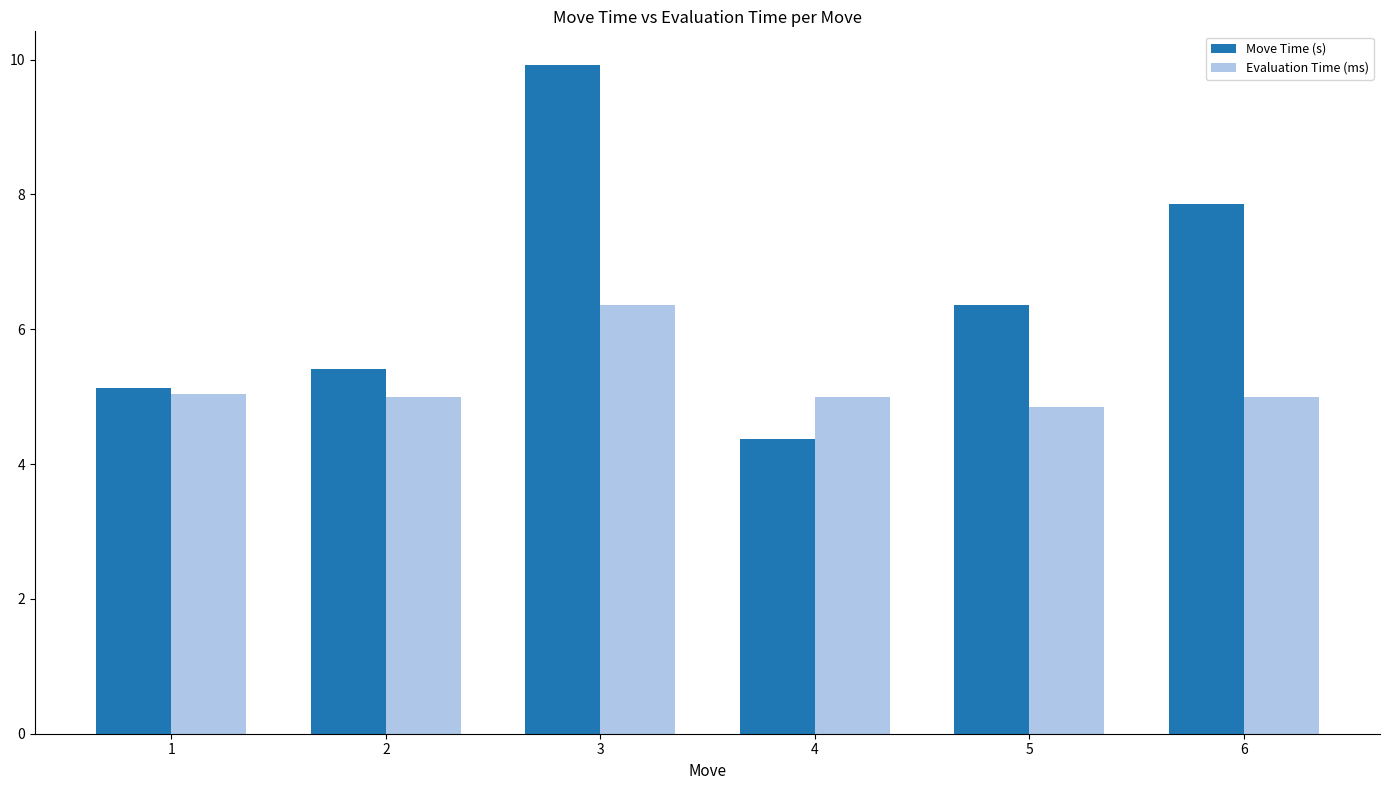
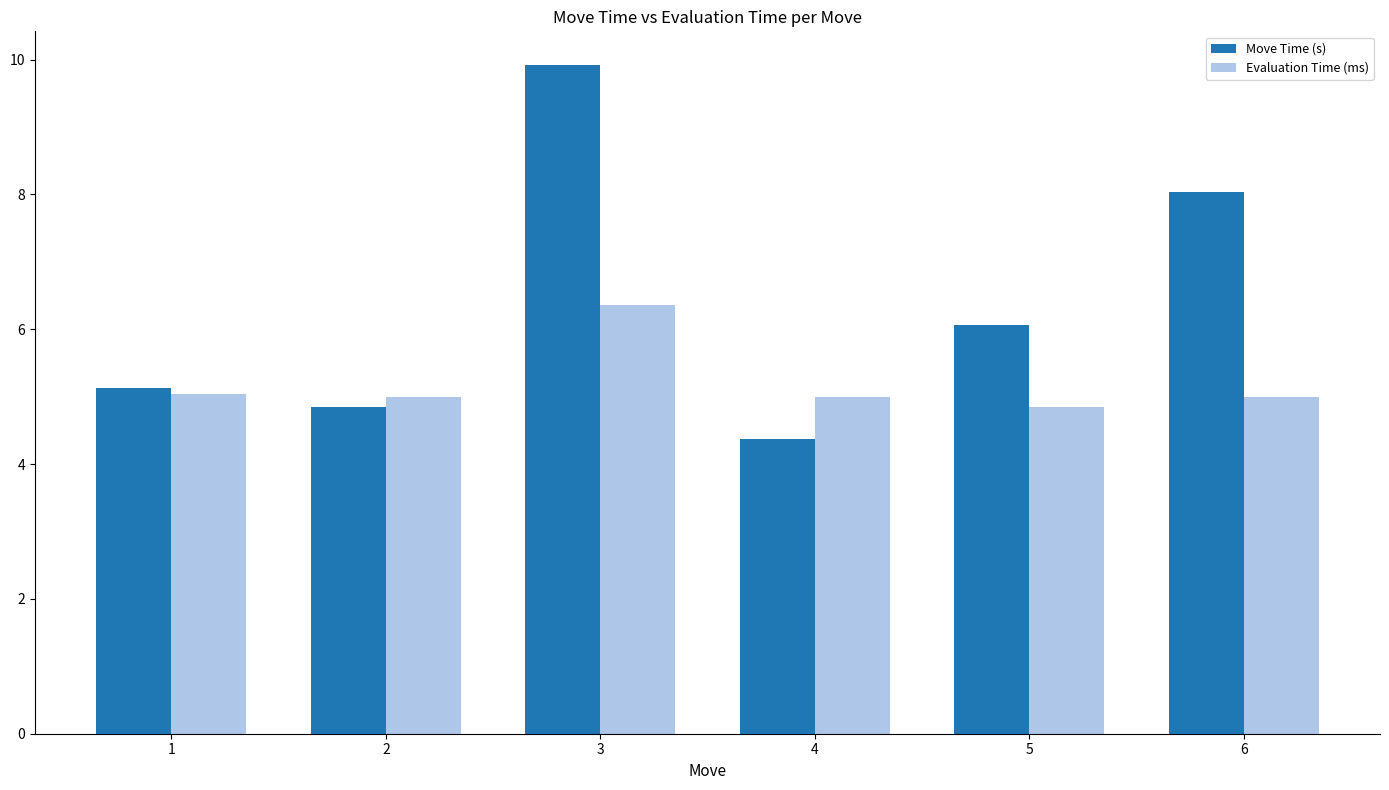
Move Time (s), 2: 5.4 -> 4.8
Move Time (s), 5: 6.4 -> 6.1
Move Time (s), 6: 7.9 -> 8.0
